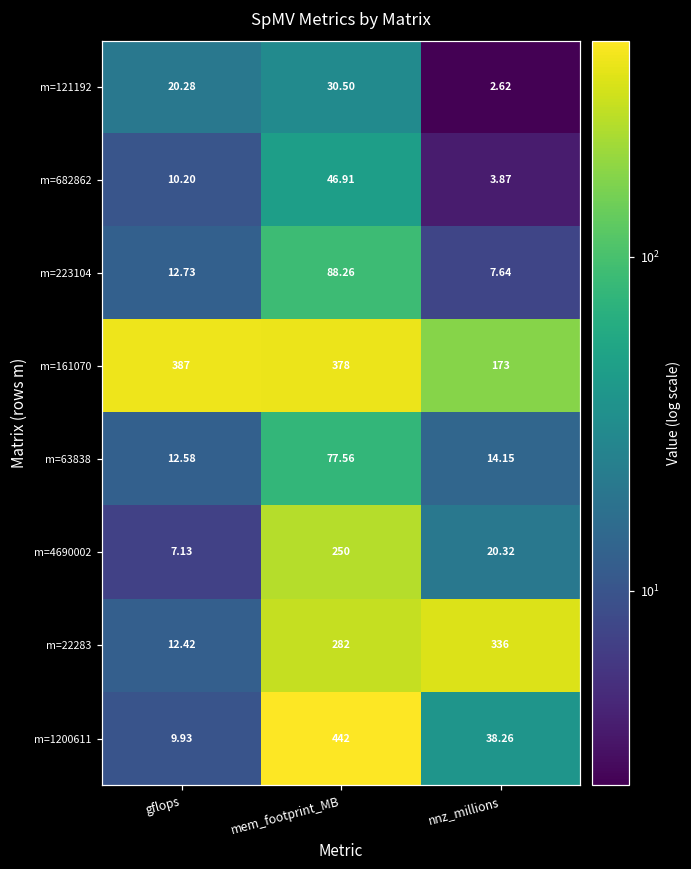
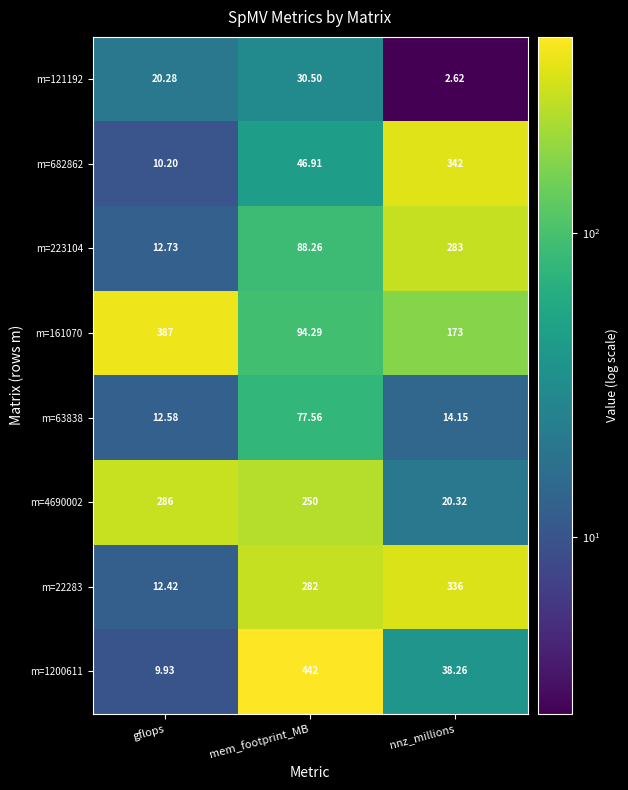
m=682862, nnz_millions: 3.87 -> 342
m=223104, nnz_millions: 7.64 -> 283
m=161070, mem_footprint_MB: 378 -> 94.29
m=4690002, gflops: 7.13 -> 286
